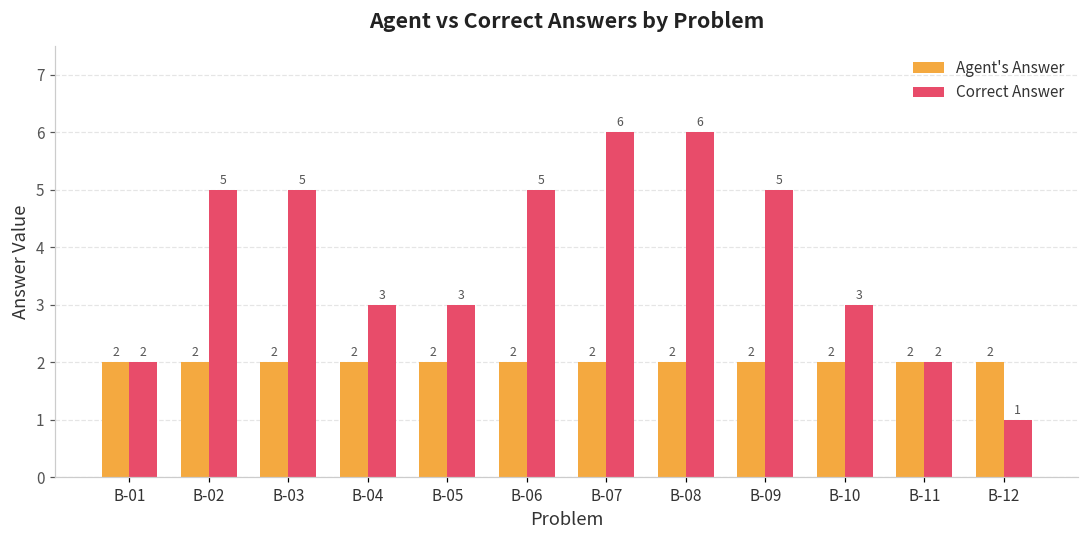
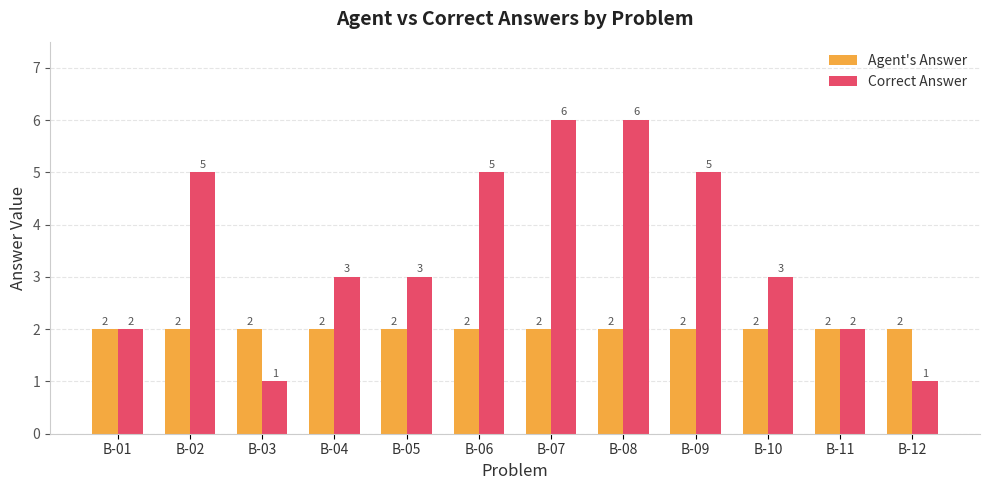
Correct Answer, B-03: 5 -> 1
